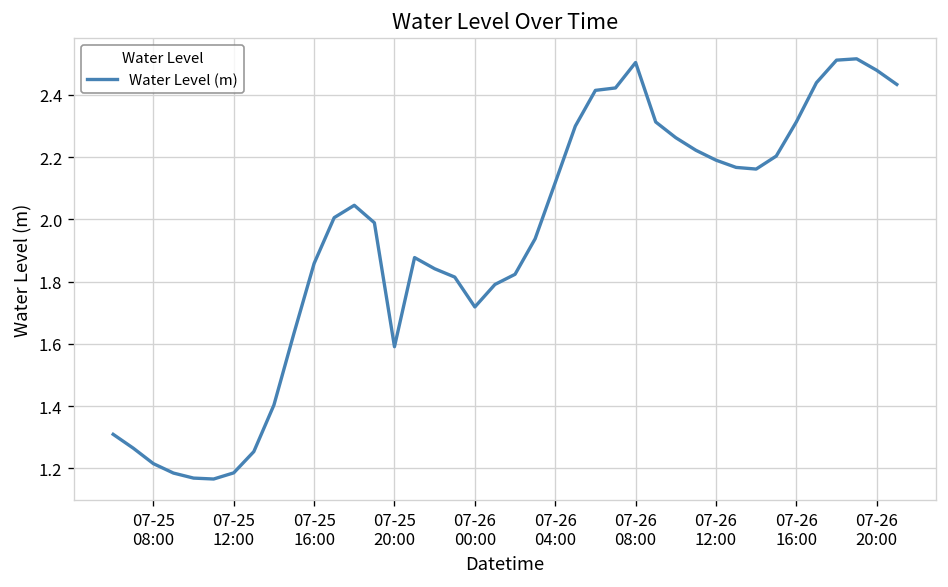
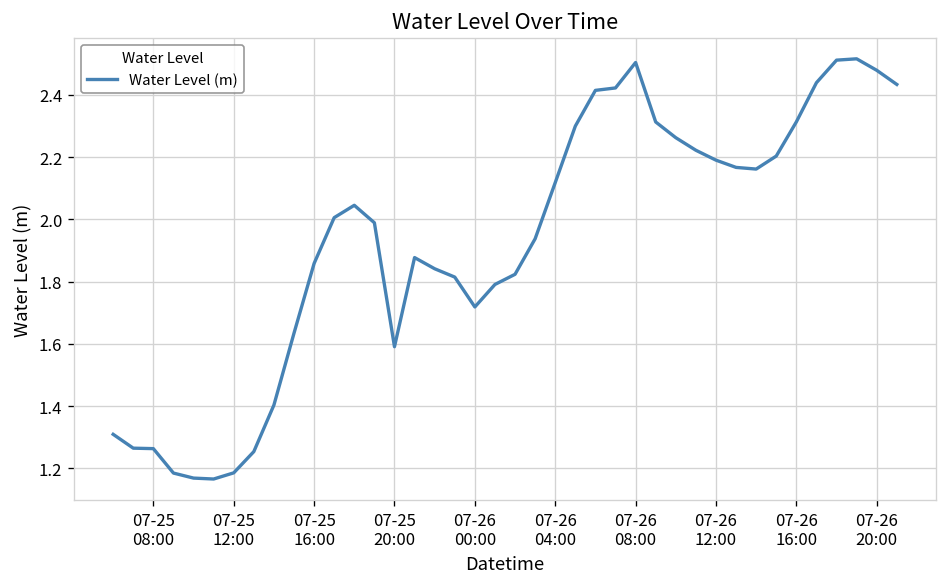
07-25 08:00: 1.21 -> 1.26
